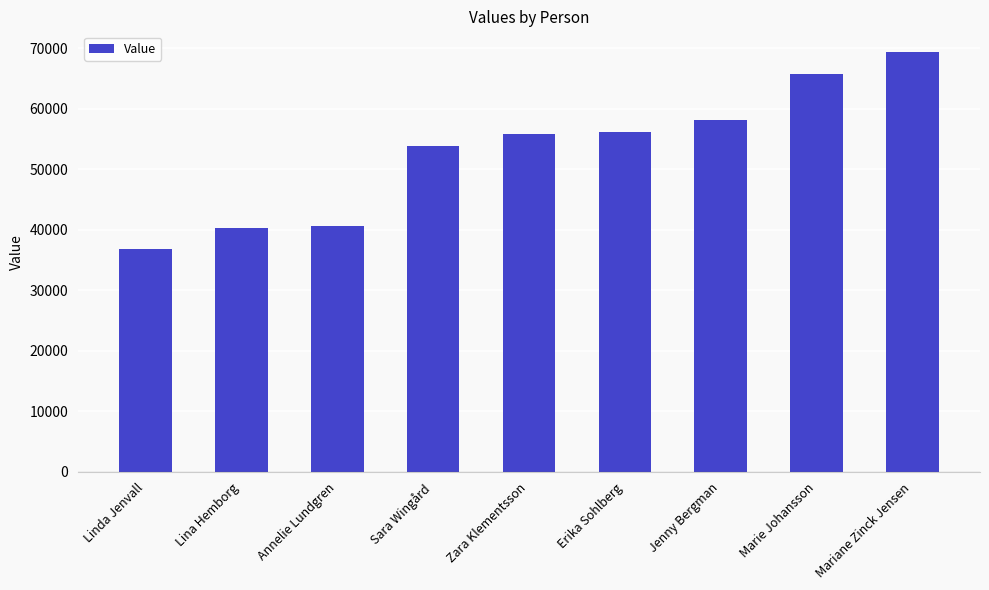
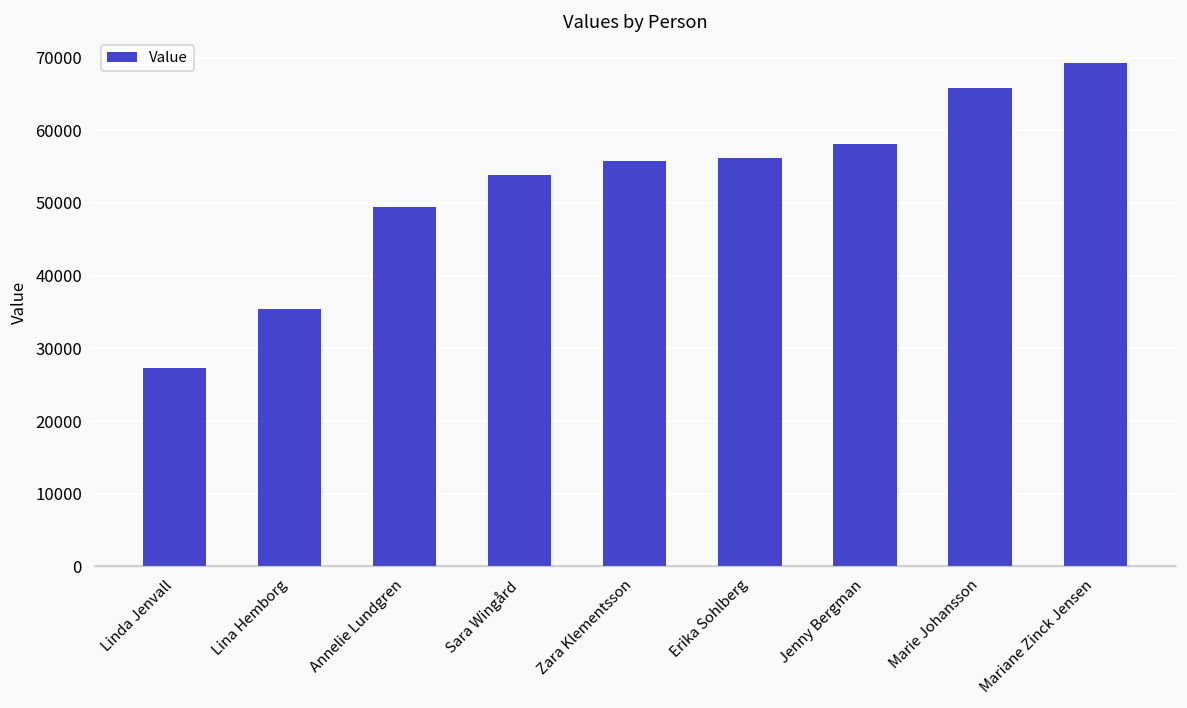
Linda Jenvall: 37000 -> 27000
Lina Hemborg: 40000 -> 35000
Annelie Lundgren: 41000 -> 49000
